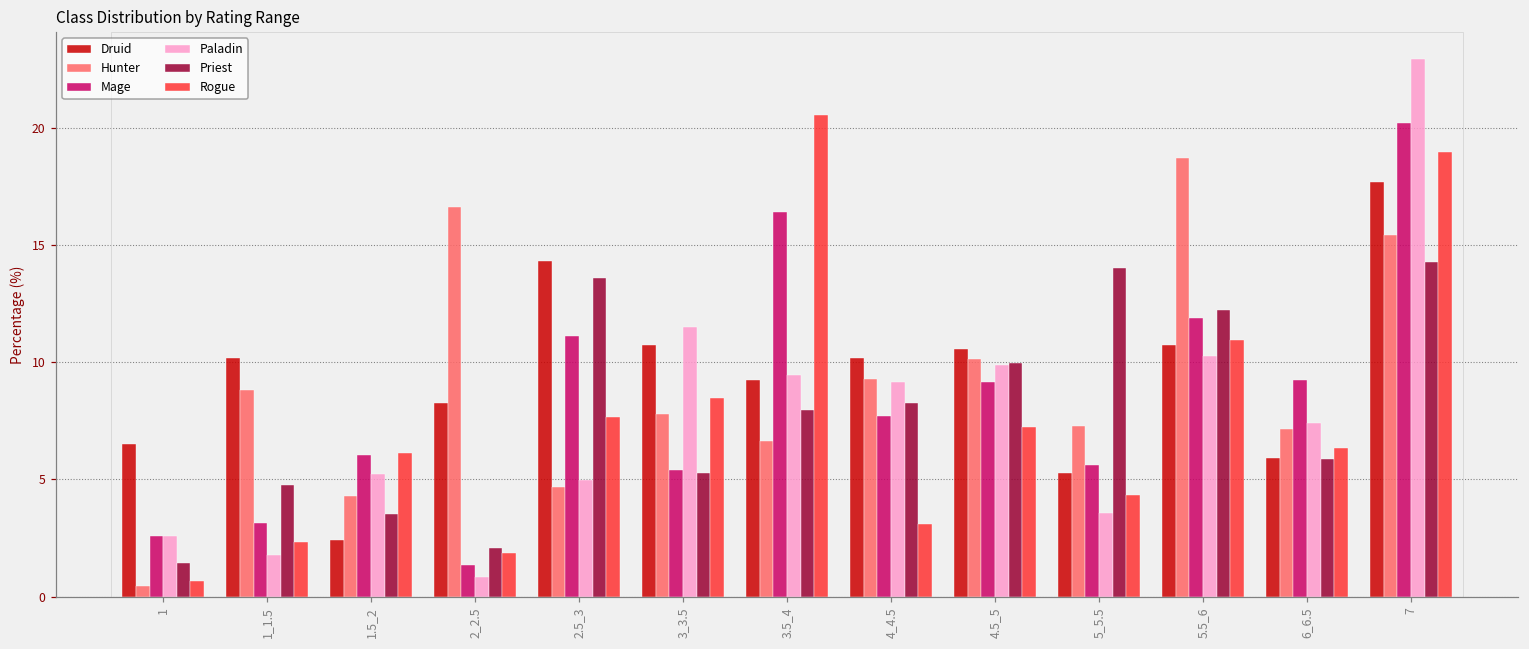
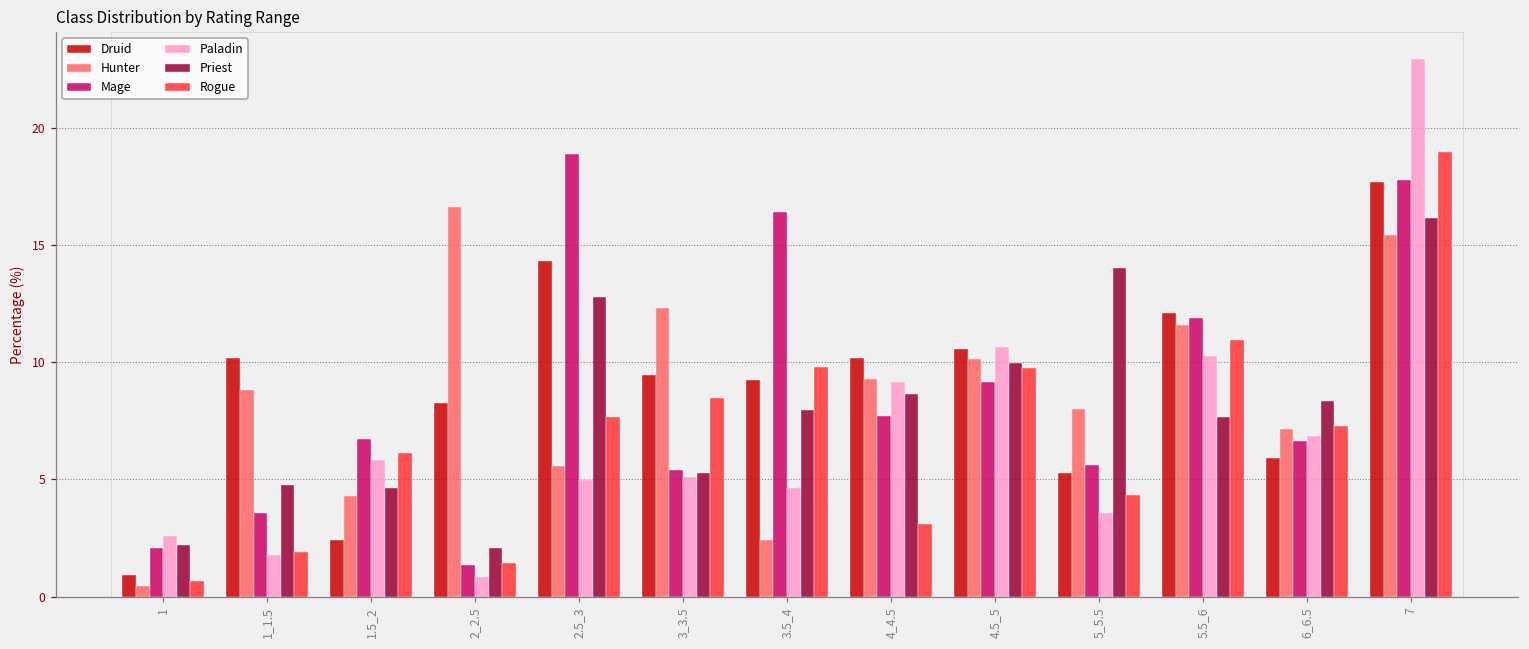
Druid, 1: 6.5 -> 0.9
Mage, 1: 2.6 -> 2.1
Priest, 1: 1.4 -> 2.2
Mage, 1_1.5: 3.1 -> 3.6
Rogue, 1_1.5: 2.3 -> 1.9
Mage, 1.5_2: 6.1 -> 6.7
Paladin, 1.5_2: 5.2 -> 5.8
Priest, 1.5_2: 3.5 -> 4.6
Rogue, 2_2.5: 1.9 -> 1.5
Hunter, 2.5_3: 4.7 -> 5.6
Mage, 2.5_3: 11.1 -> 18.9
Priest, 2.5_3: 13.6 -> 12.8
Druid, 3_3.5: 10.8 -> 9.4
Hunter, 3_3.5: 7.8 -> 12.3
Paladin, 3_3.5: 11.5 -> 5.1
Hunter, 3.5_4: 6.7 -> 2.4
Paladin, 3.5_4: 9.4 -> 4.6
Rogue, 3.5_4: 20.6 -> 9.8
Priest, 4_4.5: 8.3 -> 8.6
Paladin, 4.5_5: 9.9 -> 10.7
Rogue, 4.5_5: 7.3 -> 9.8
Hunter, 5_5.5: 7.3 -> 8.0
Druid, 5.5_6: 10.7 -> 12.1
Hunter, 5.5_6: 18.7 -> 11.6
Priest, 5.5_6: 12.2 -> 7.7
Mage, 6_6.5: 9.2 -> 6.6
Paladin, 6_6.5: 7.4 -> 6.8
Priest, 6_6.5: 5.9 -> 8.4
Rogue, 6_6.5: 6.4 -> 7.3
Mage, 7: 20.2 -> 17.8
Priest, 7: 14.3 -> 16.2
